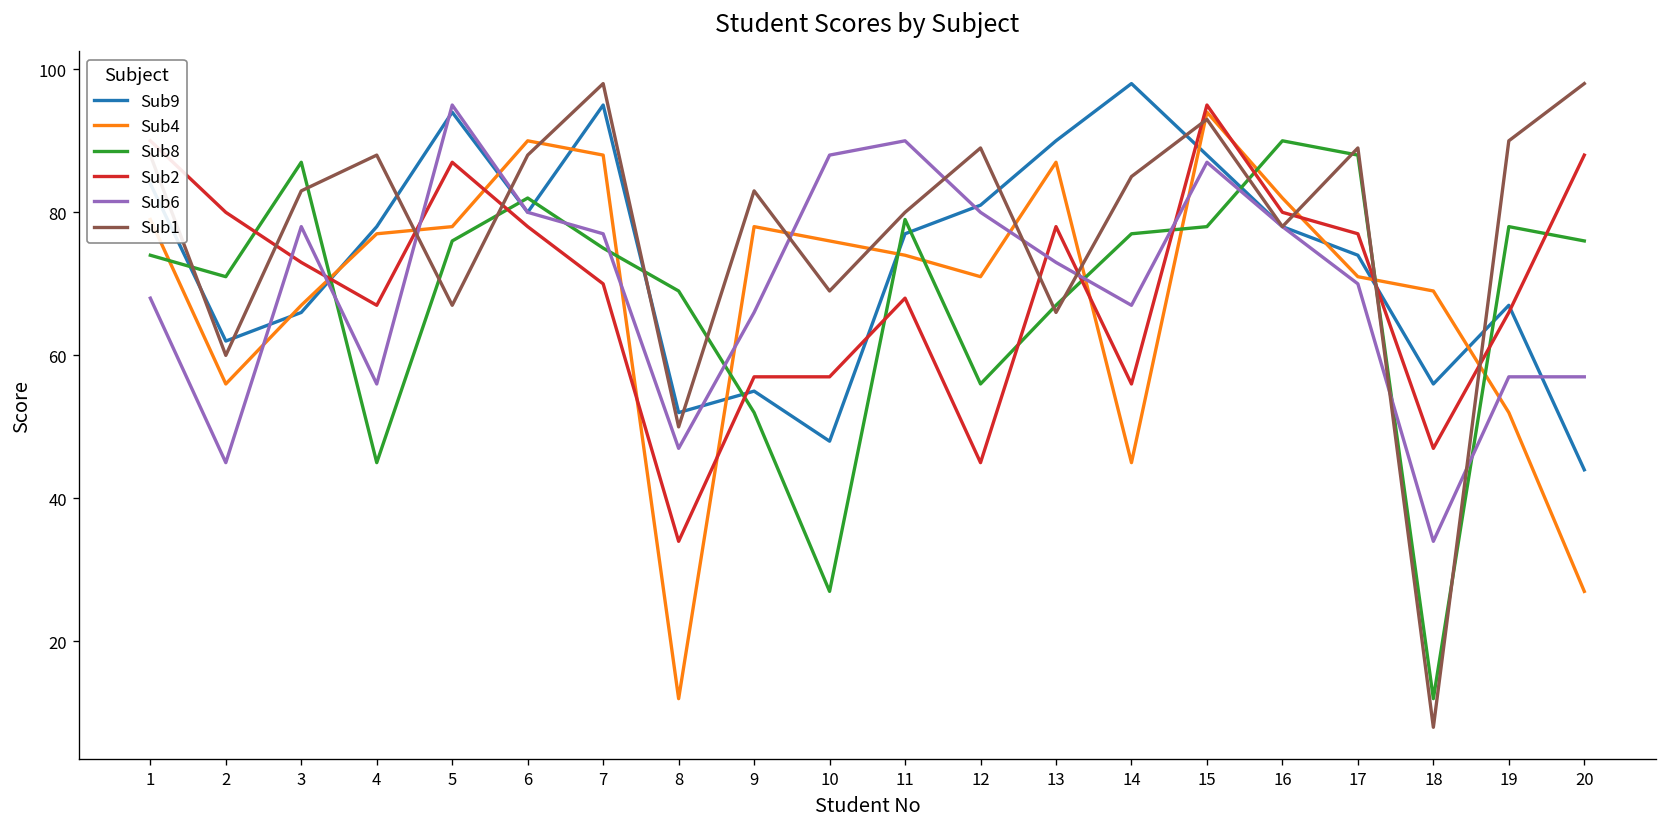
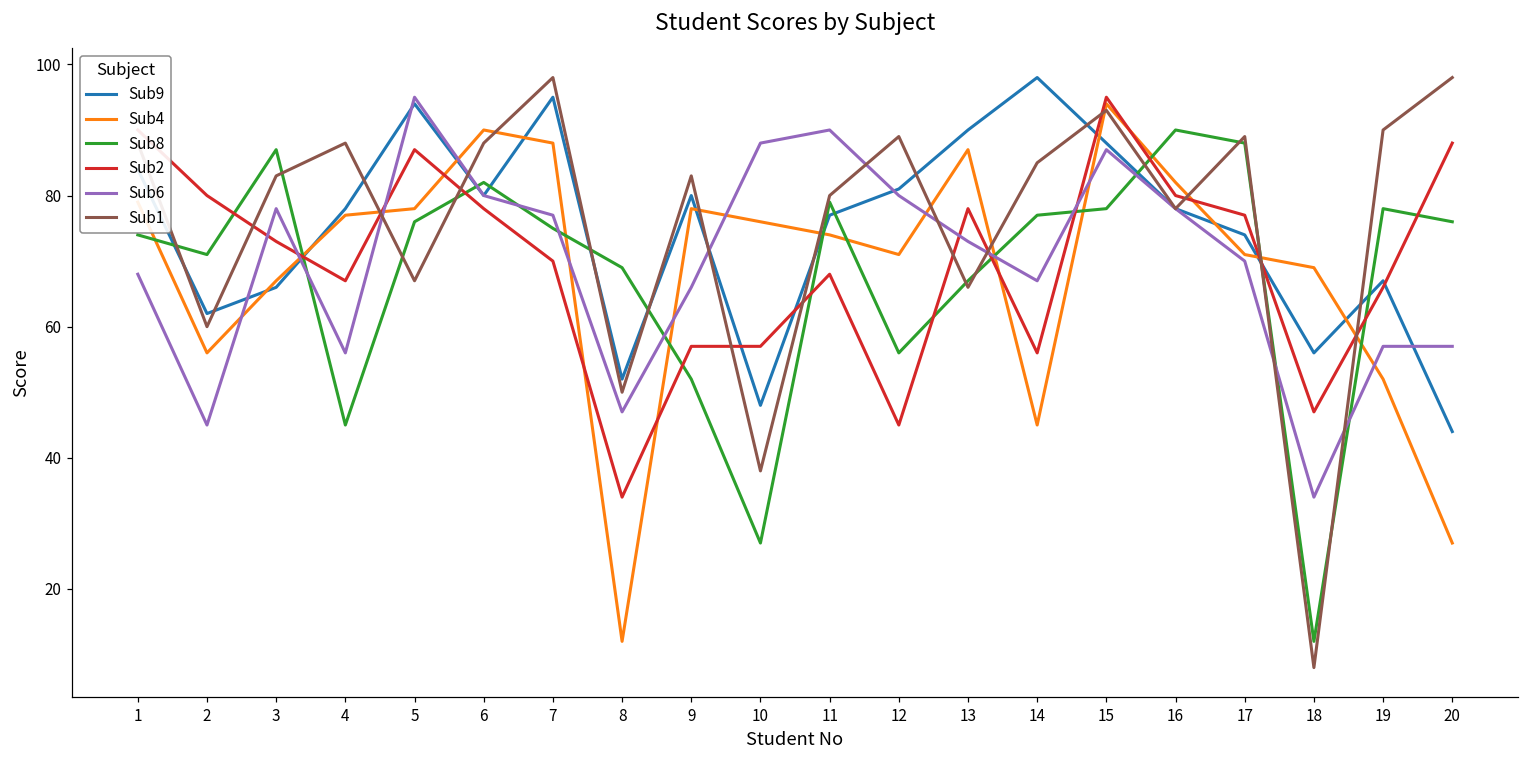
Sub9, 9: 55 -> 80
Sub1, 10: 69 -> 38
